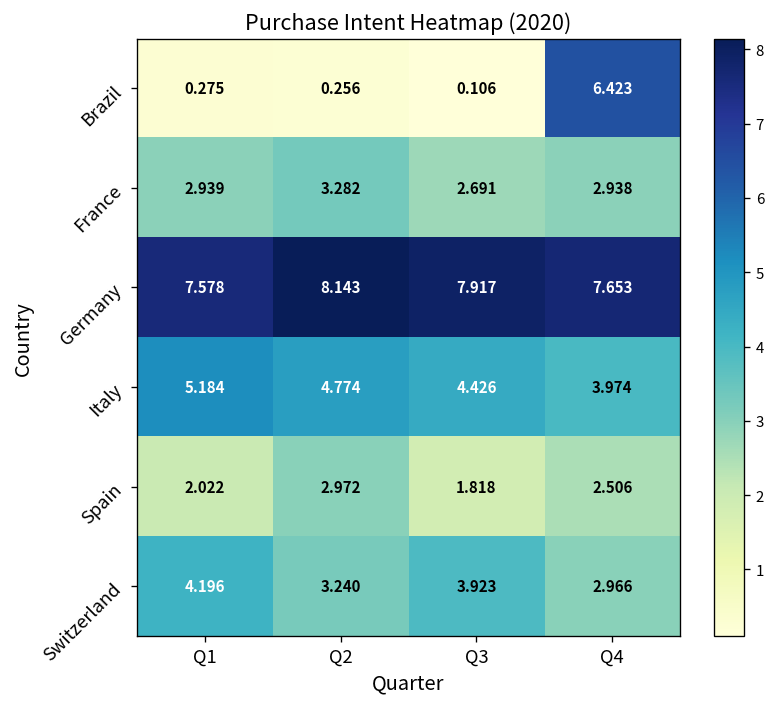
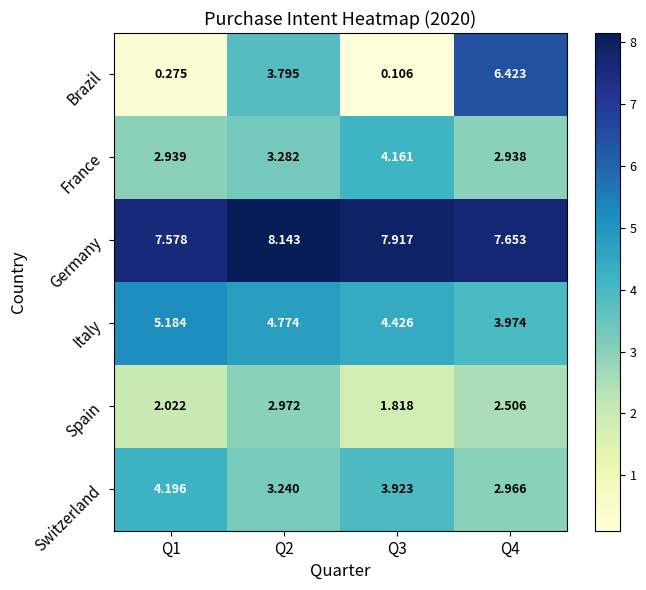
Brazil, Q2: 0.256 -> 3.795
France, Q3: 2.691 -> 4.161
